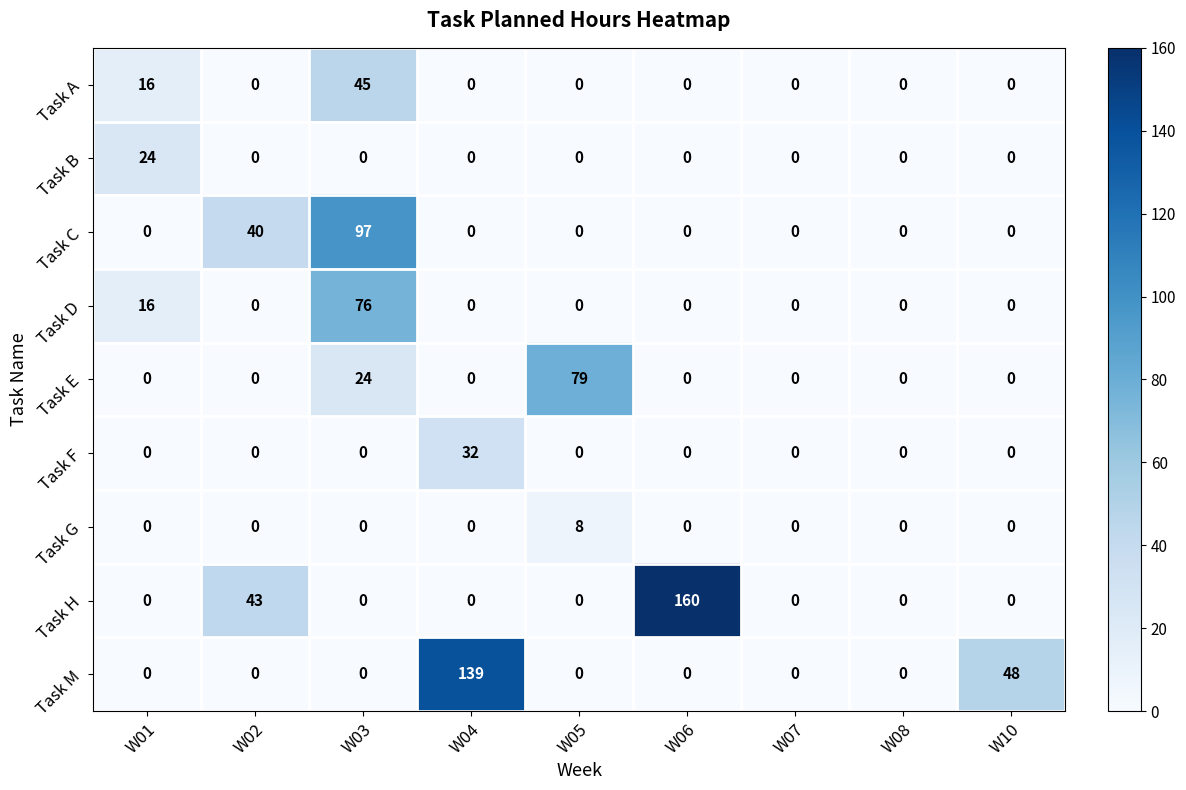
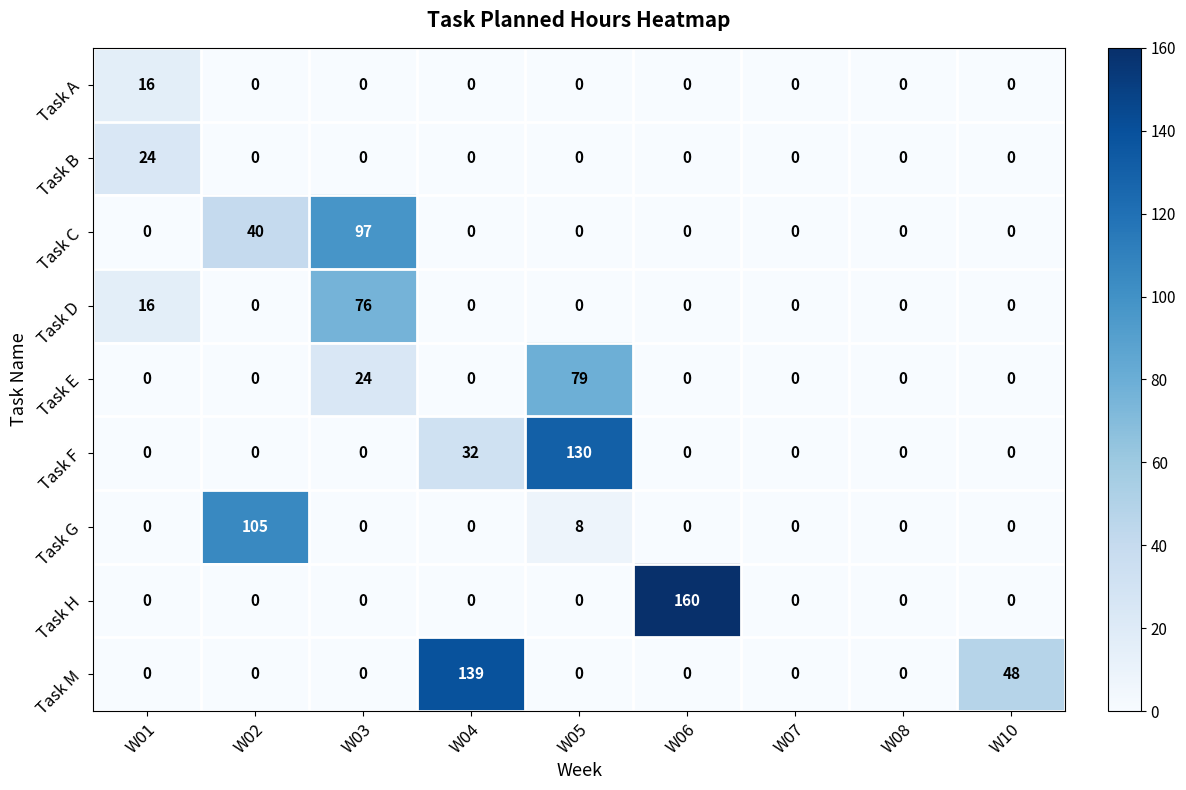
Task A, W03: 45 -> 0
Task F, W05: 0 -> 130
Task G, W02: 0 -> 105
Task H, W02: 43 -> 0
